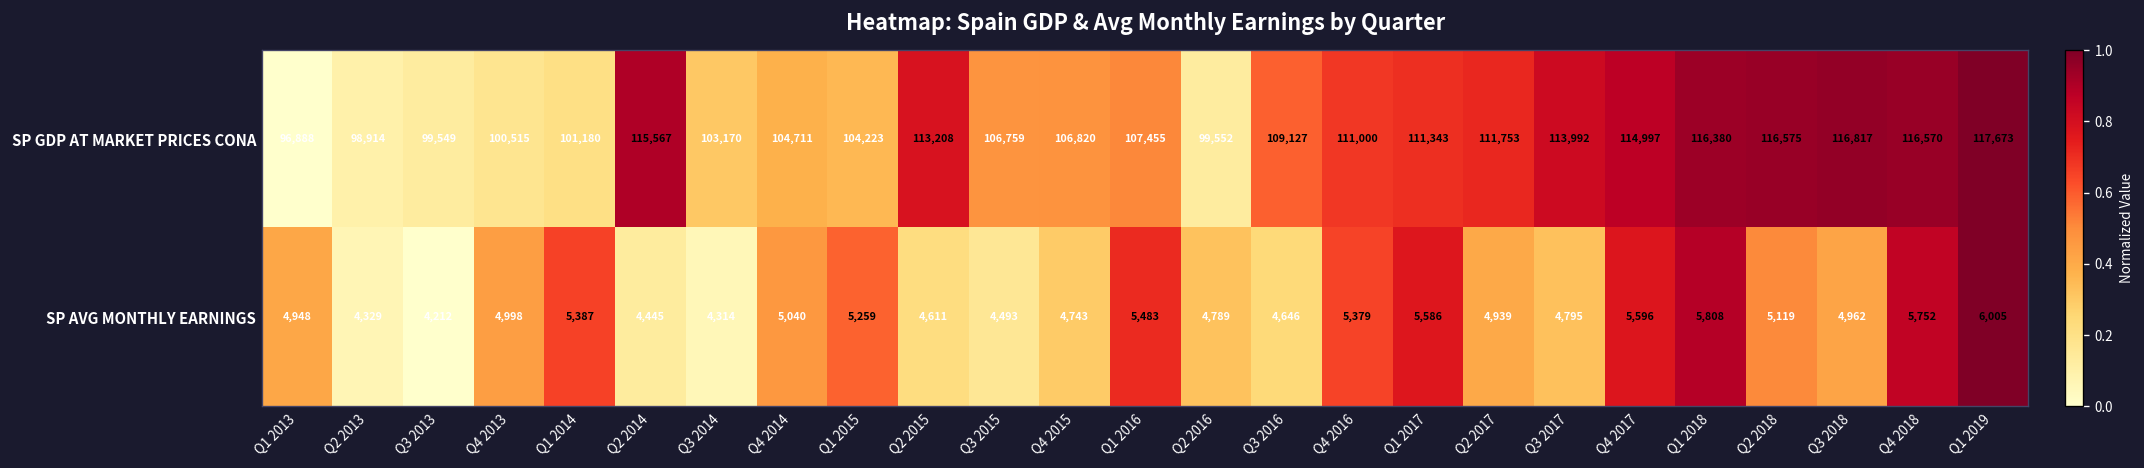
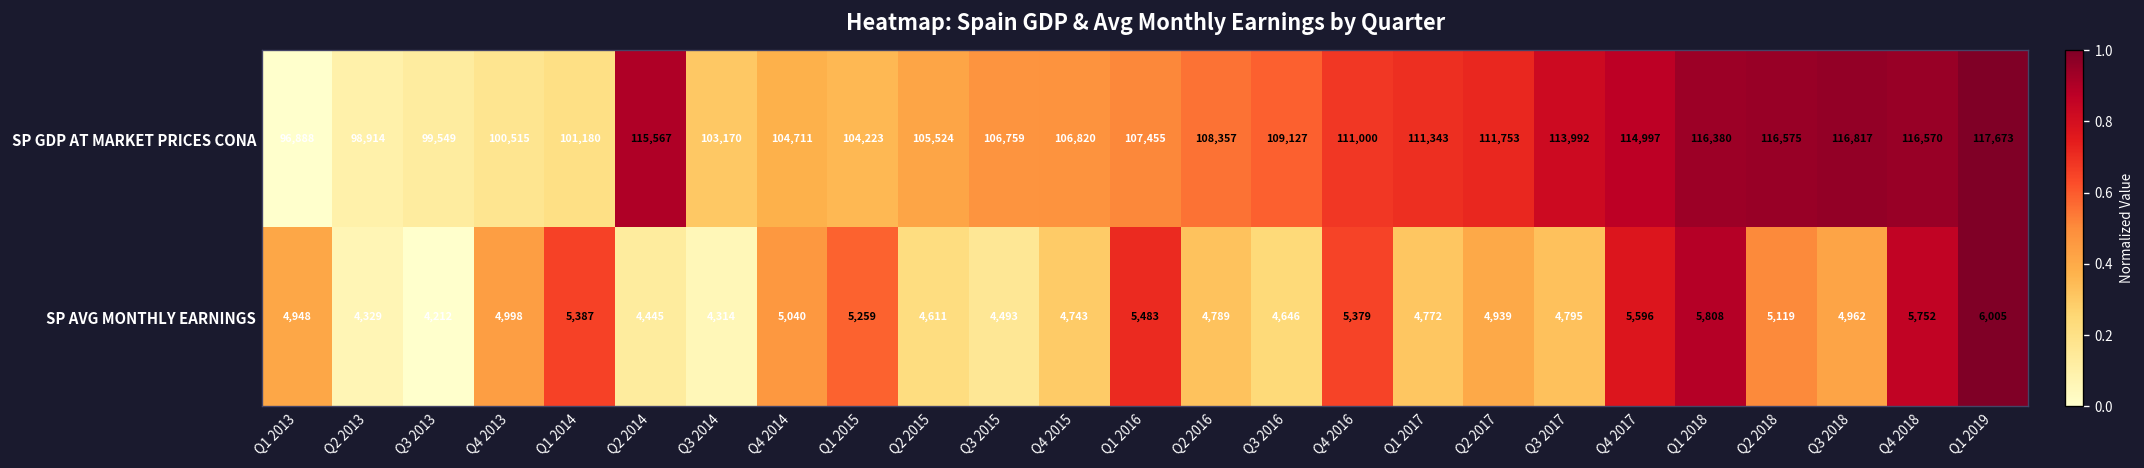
SP GDP AT MARKET PRICES CONA, Q2 2015: 113,208 -> 105,524
SP GDP AT MARKET PRICES CONA, Q2 2016: 99,552 -> 108,357
SP AVG MONTHLY EARNINGS, Q1 2017: 5,586 -> 4,772
